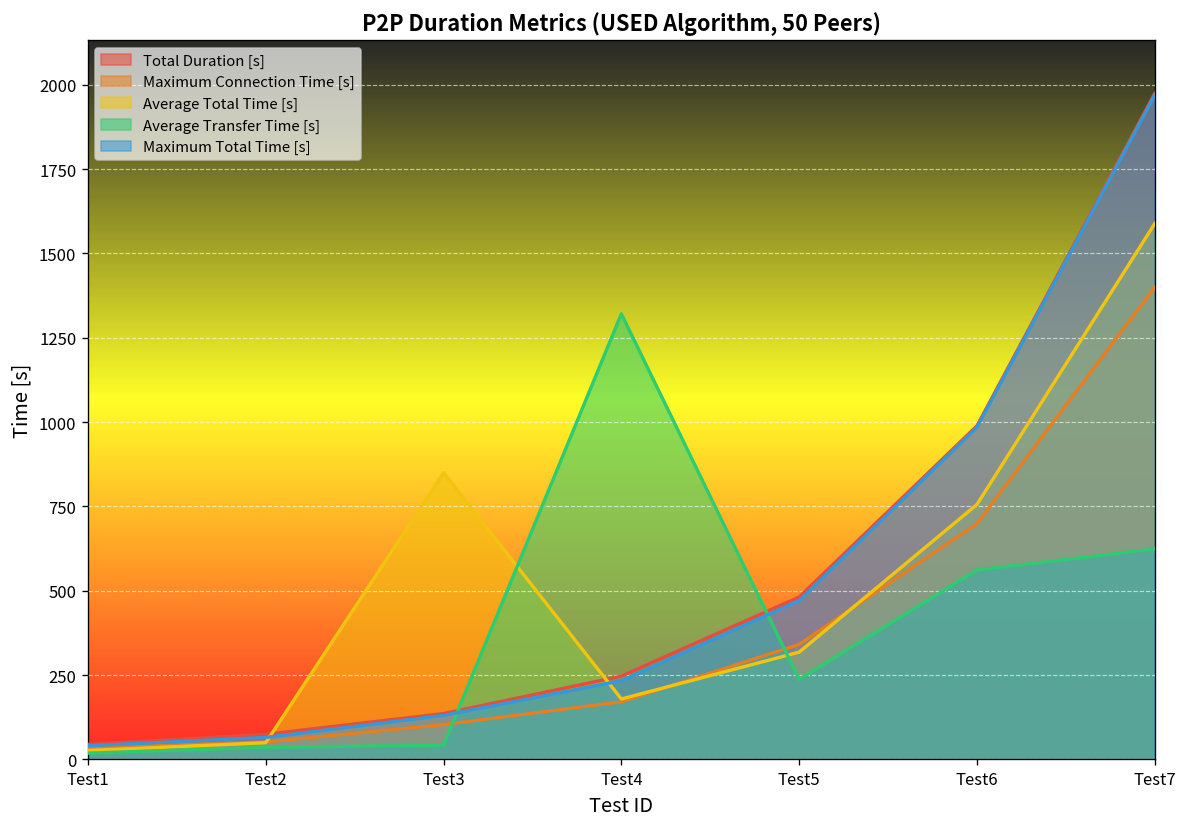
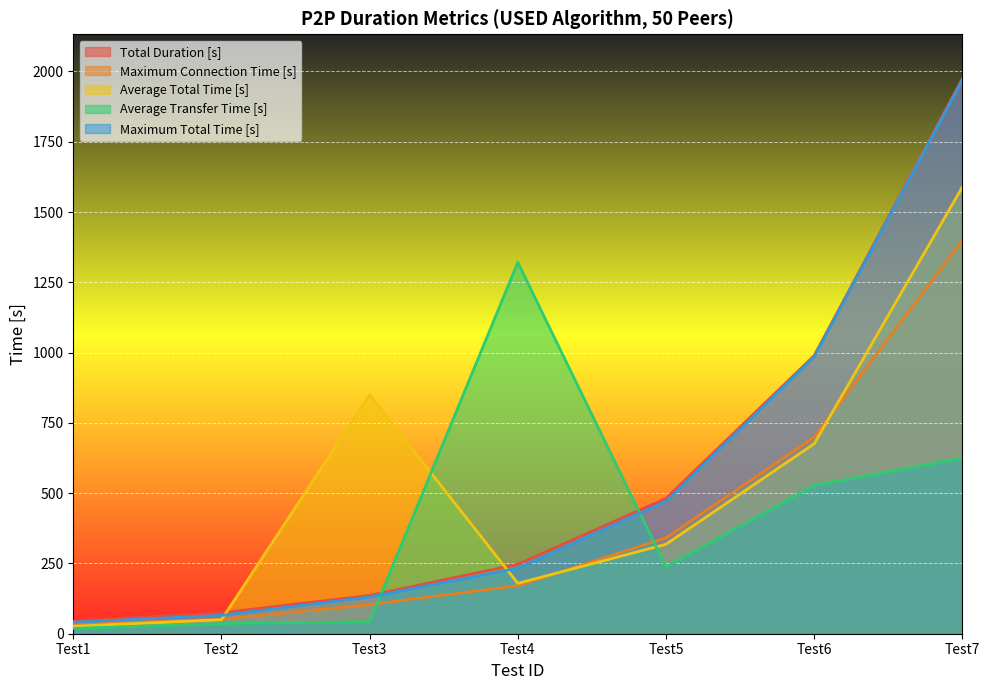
Average Total Time [s], Test6: 760 -> 680
Average Transfer Time [s], Test6: 560 -> 530
